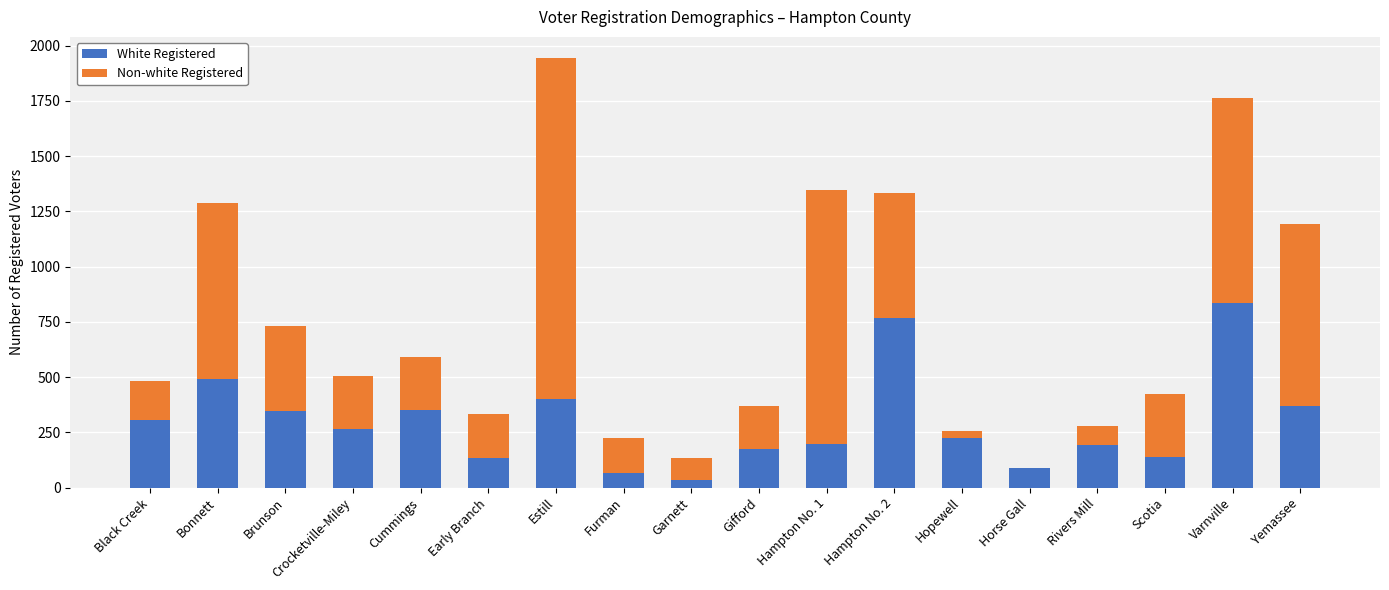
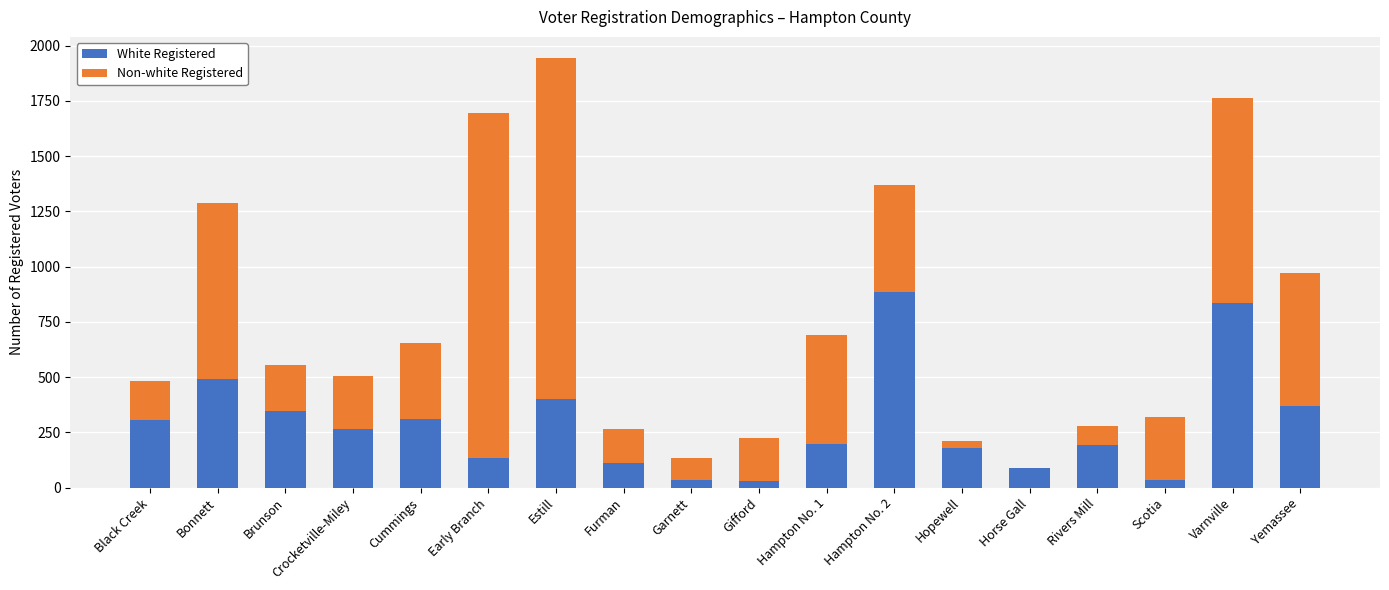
Non-white Registered, Brunson: 380 -> 210
White Registered, Cummings: 350 -> 310
Non-white Registered, Cummings: 240 -> 350
Non-white Registered, Early Branch: 200 -> 1560
White Registered, Furman: 70 -> 110
White Registered, Gifford: 170 -> 30
Non-white Registered, Hampton No. 1: 1150 -> 490
White Registered, Hampton No. 2: 770 -> 890
Non-white Registered, Hampton No. 2: 560 -> 480
White Registered, Hopewell: 230 -> 180
White Registered, Scotia: 140 -> 30
Non-white Registered, Yemassee: 820 -> 610
